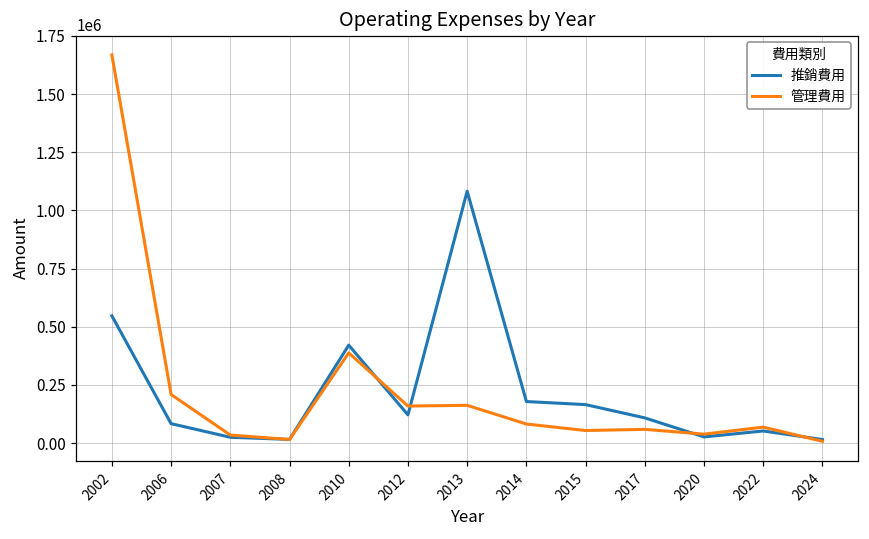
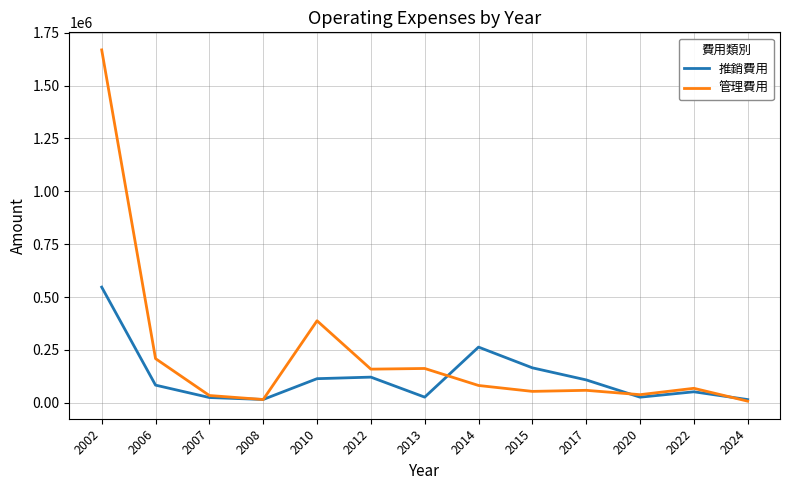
推銷費用, 2010: 420000 -> 110000
推銷費用, 2013: 1080000 -> 30000
推銷費用, 2014: 180000 -> 260000
